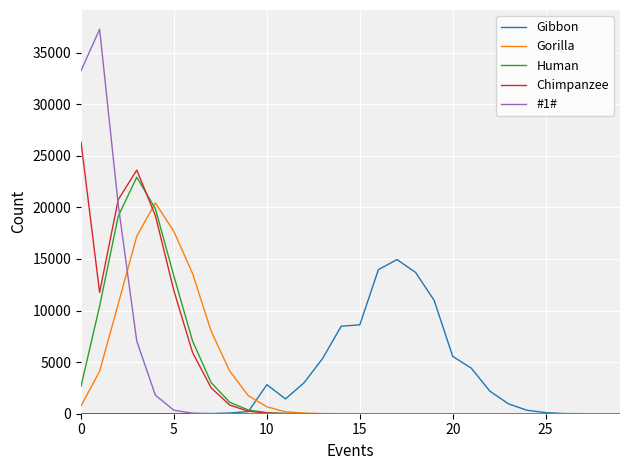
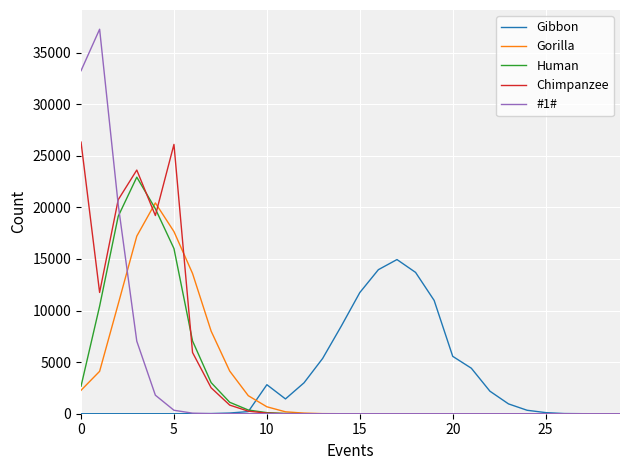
Gorilla, 0: 800 -> 2300
Human, 5: 13300 -> 16000
Chimpanzee, 5: 11900 -> 26100
Gibbon, 15: 8600 -> 11700
